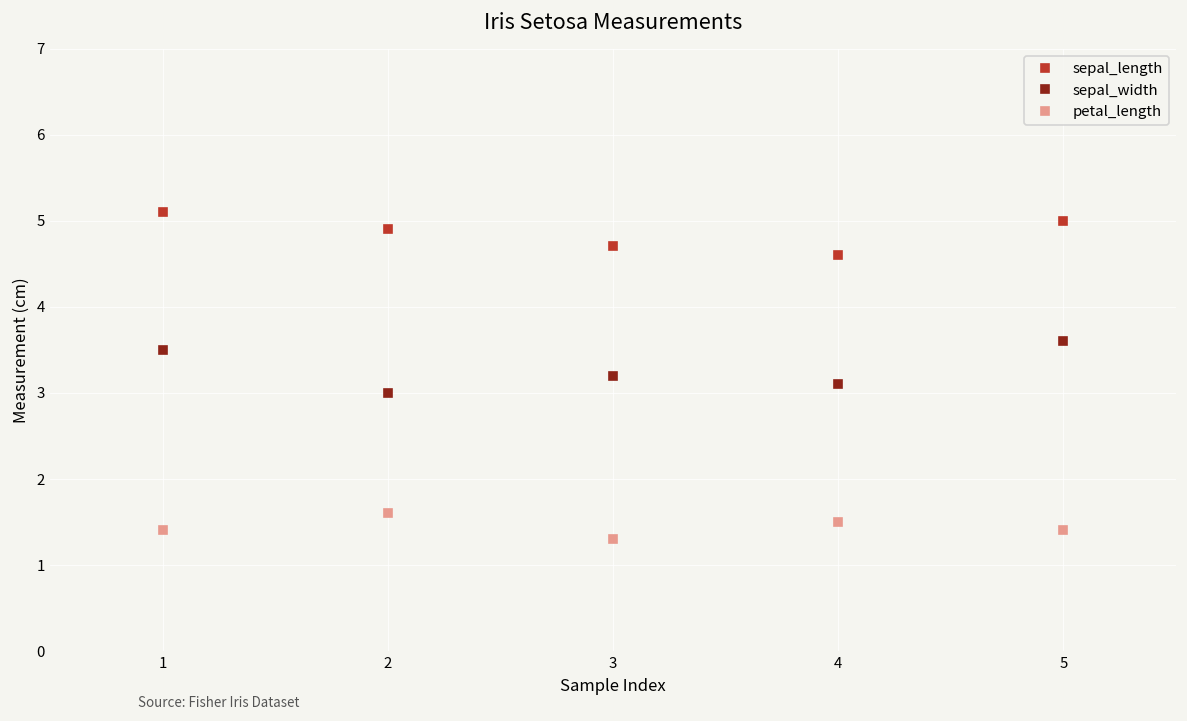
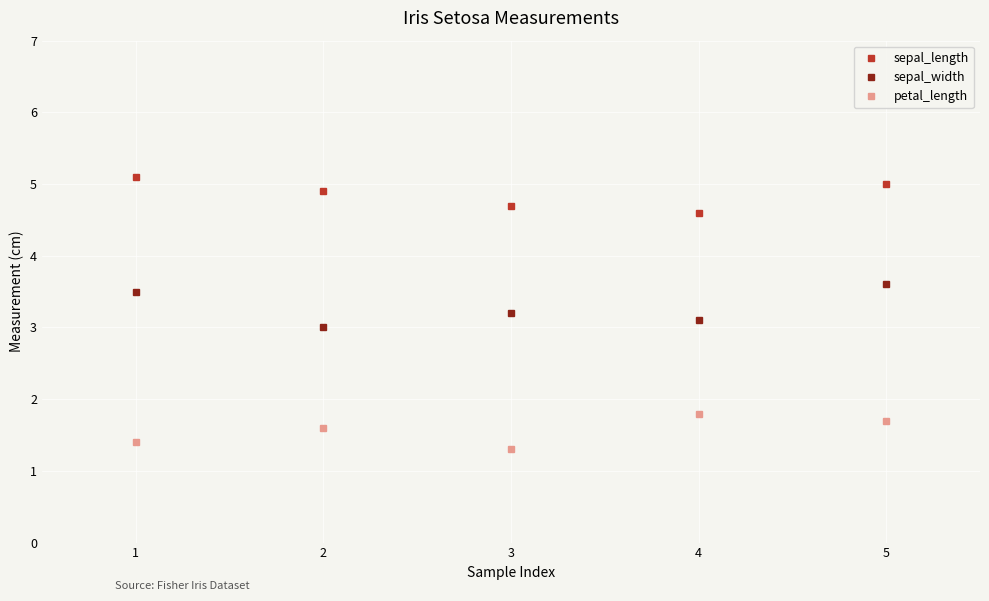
petal_length, 4: 1.5 -> 1.8
petal_length, 5: 1.4 -> 1.7
